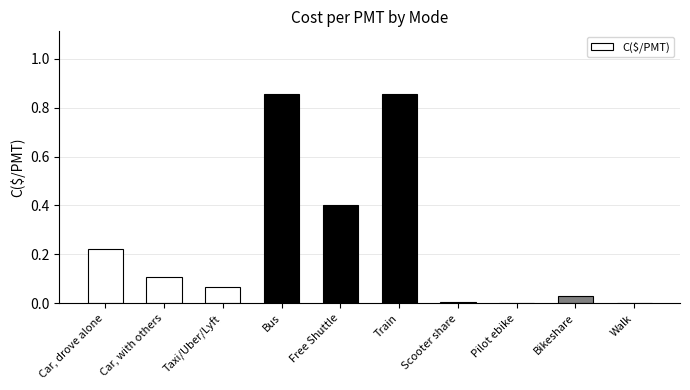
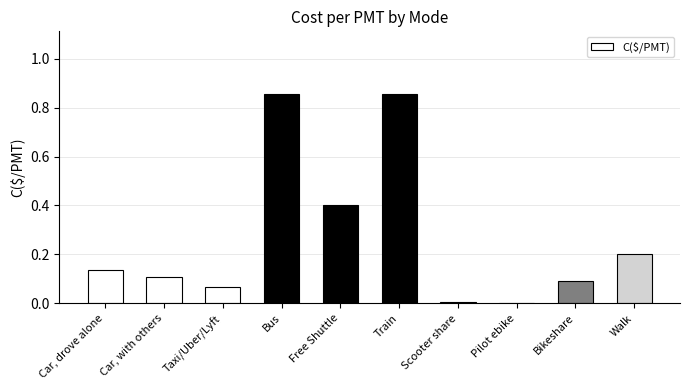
Car, drove alone: 0.22 -> 0.14
Bikeshare: 0.03 -> 0.09
Walk: 0.0 -> 0.2
